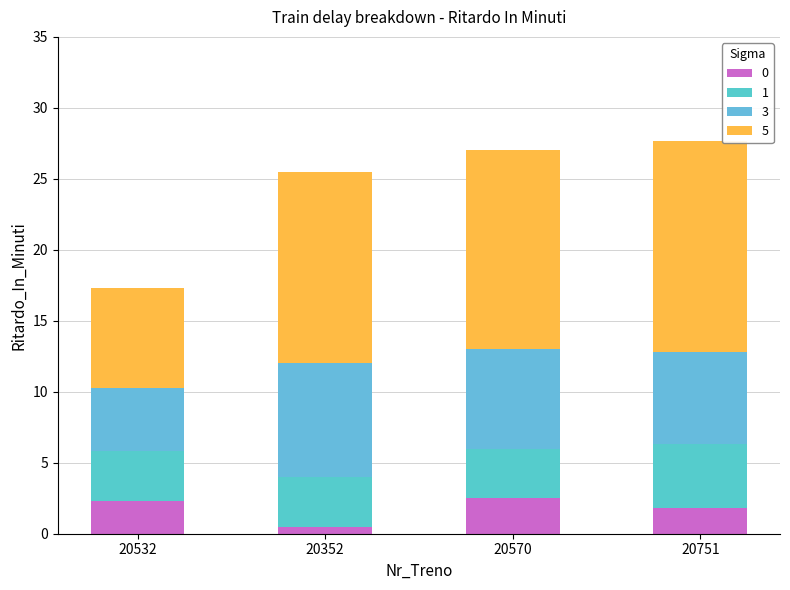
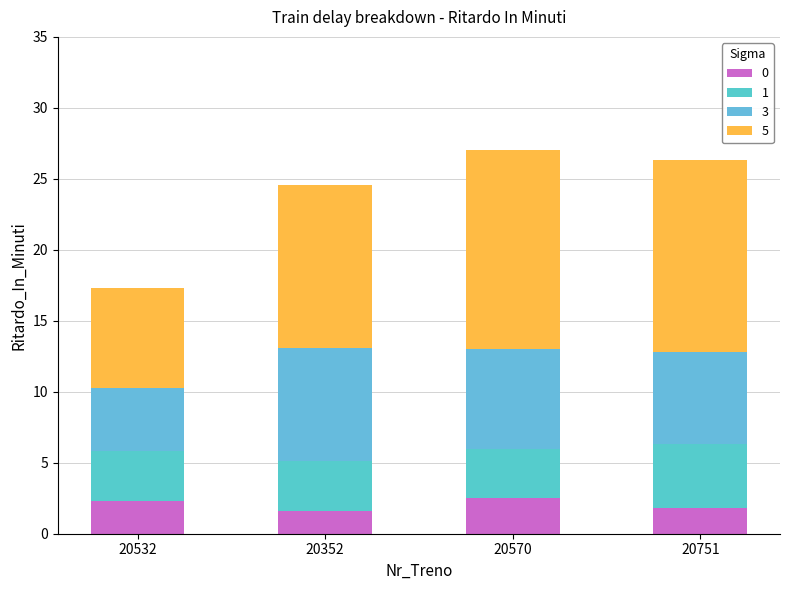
0, 20352: 0.5 -> 1.6
5, 20352: 13.5 -> 11.5
5, 20751: 14.9 -> 13.5
